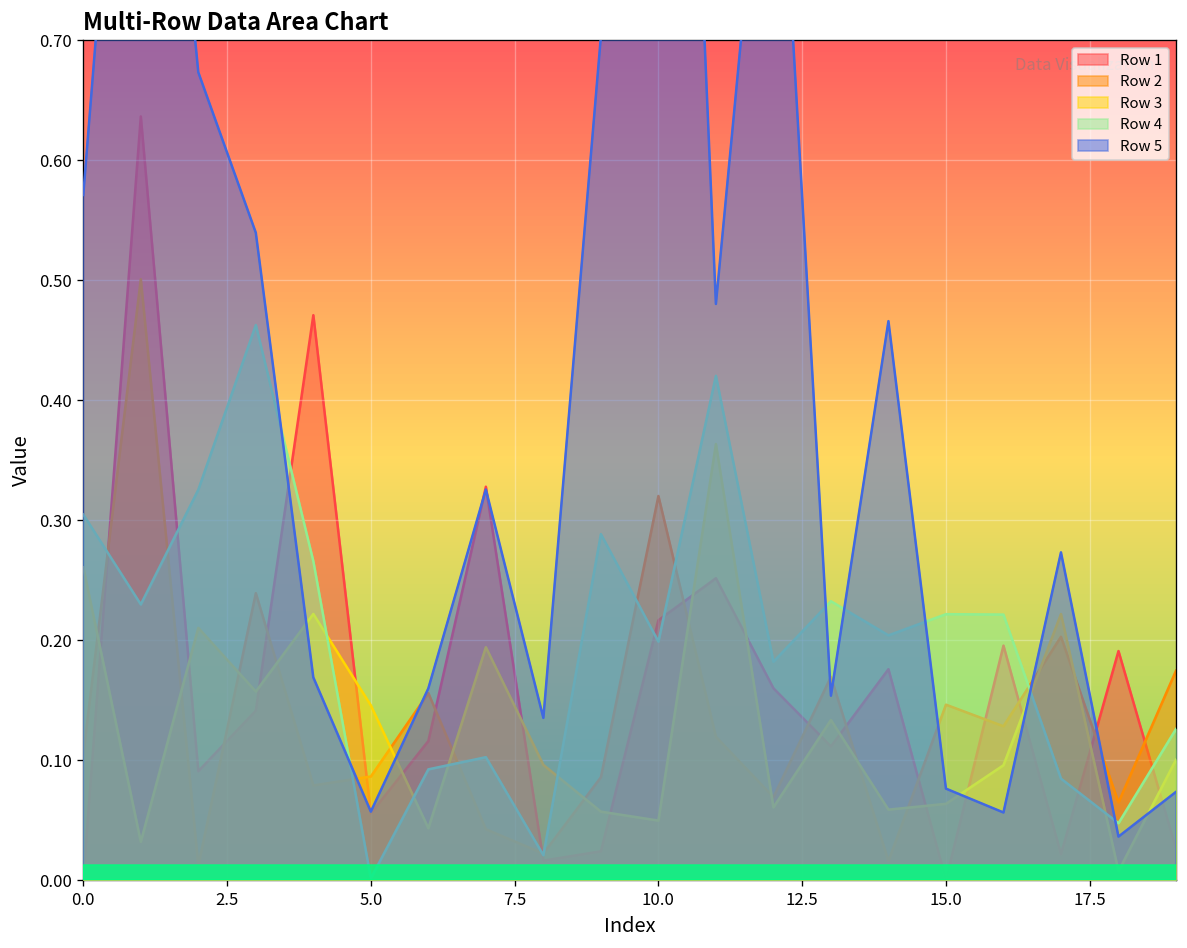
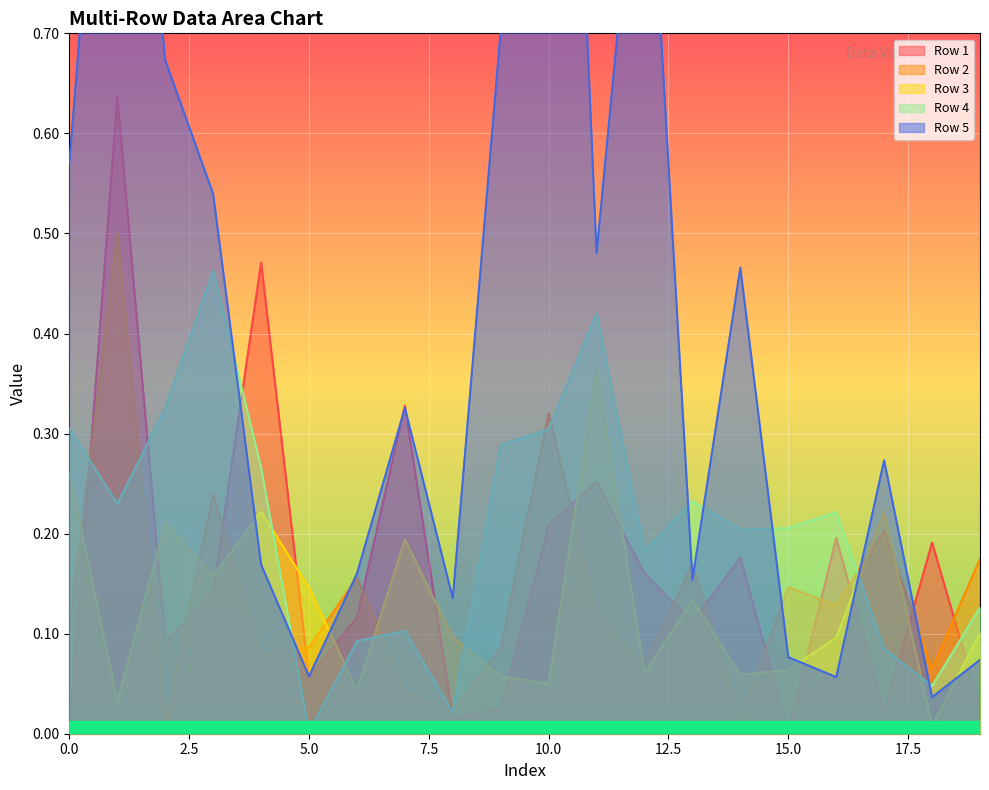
Row 1, 10.0: 0.217 -> 0.208
Row 4, 10.0: 0.199 -> 0.304
Row 4, 15.0: 0.222 -> 0.205
